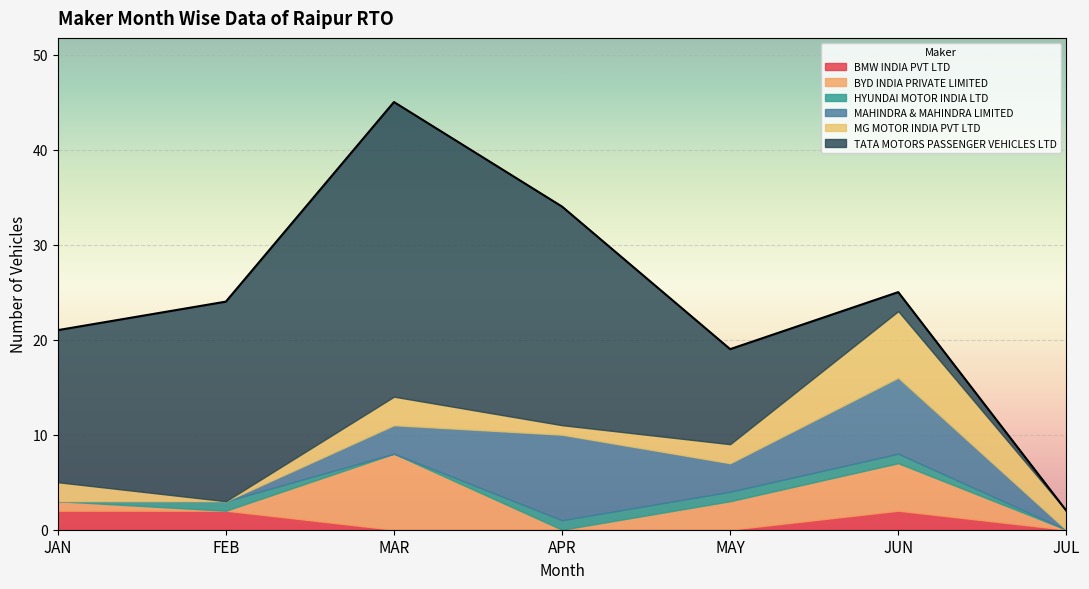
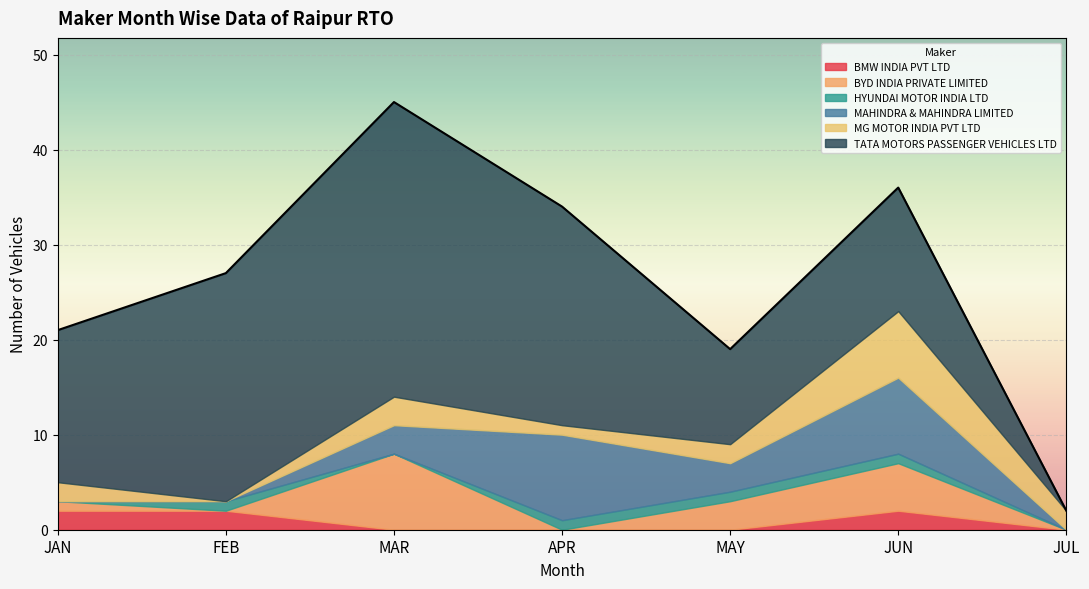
TATA MOTORS PASSENGER VEHICLES LTD, FEB: 21 -> 24
TATA MOTORS PASSENGER VEHICLES LTD, JUN: 2 -> 13
